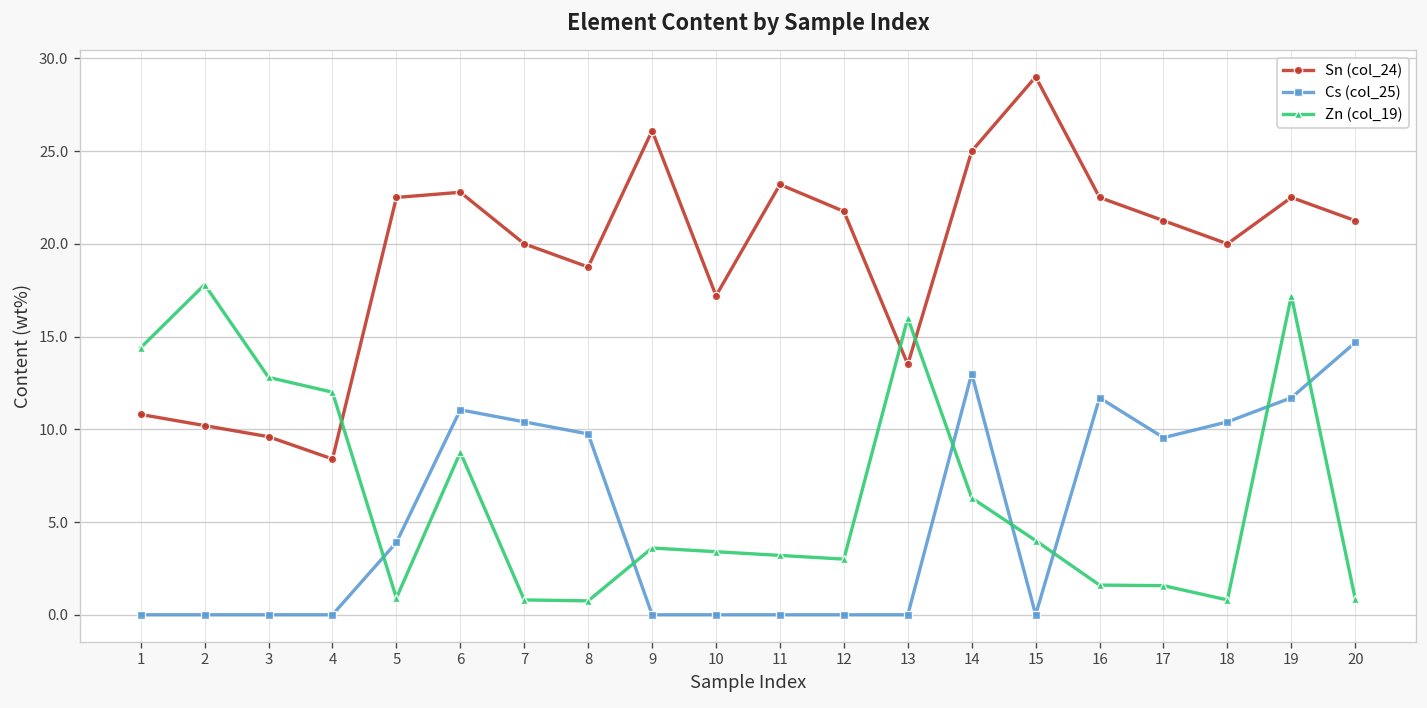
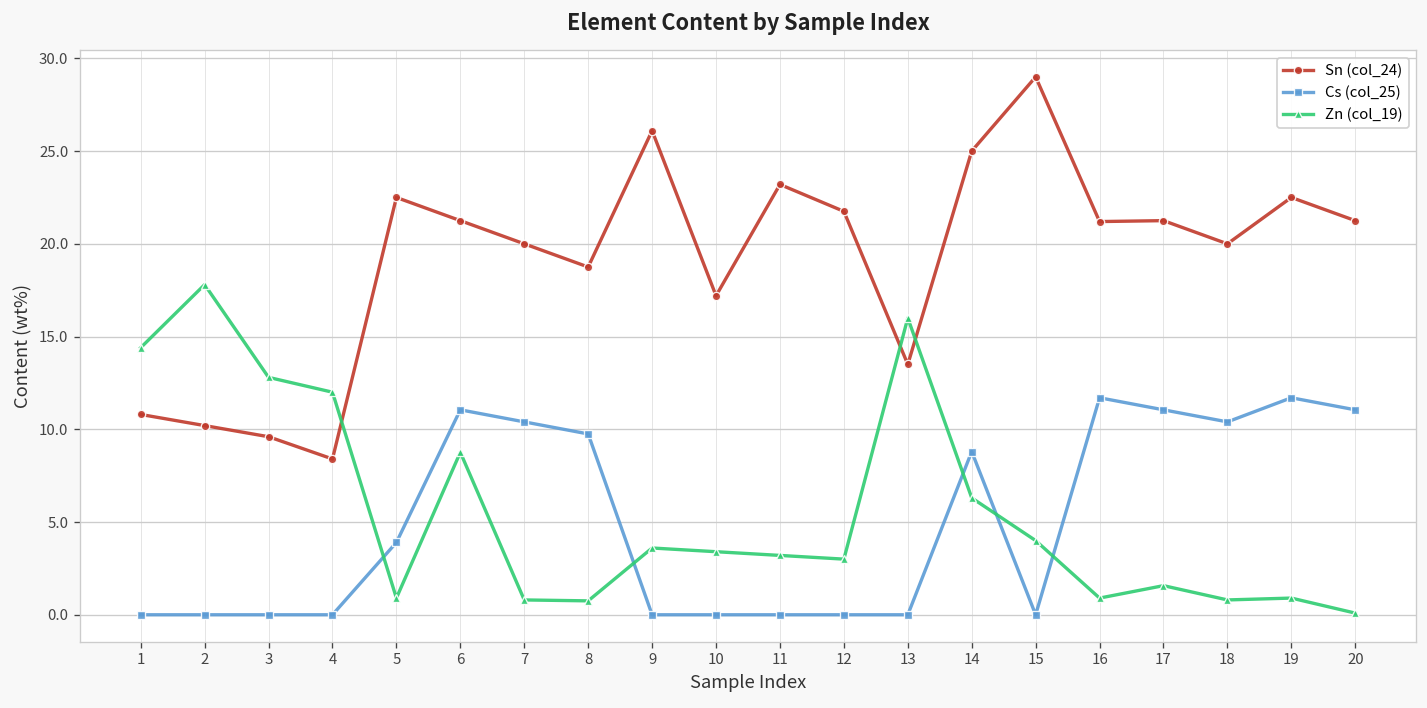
Sn (col_24), 6: 22.8 -> 21.3
Cs (col_25), 14: 13.0 -> 8.8
Sn (col_24), 16: 22.5 -> 21.2
Zn (col_19), 16: 1.6 -> 0.9
Cs (col_25), 17: 9.6 -> 11.1
Zn (col_19), 19: 17.2 -> 0.9
Cs (col_25), 20: 14.7 -> 11.1
Zn (col_19), 20: 0.9 -> 0.1
